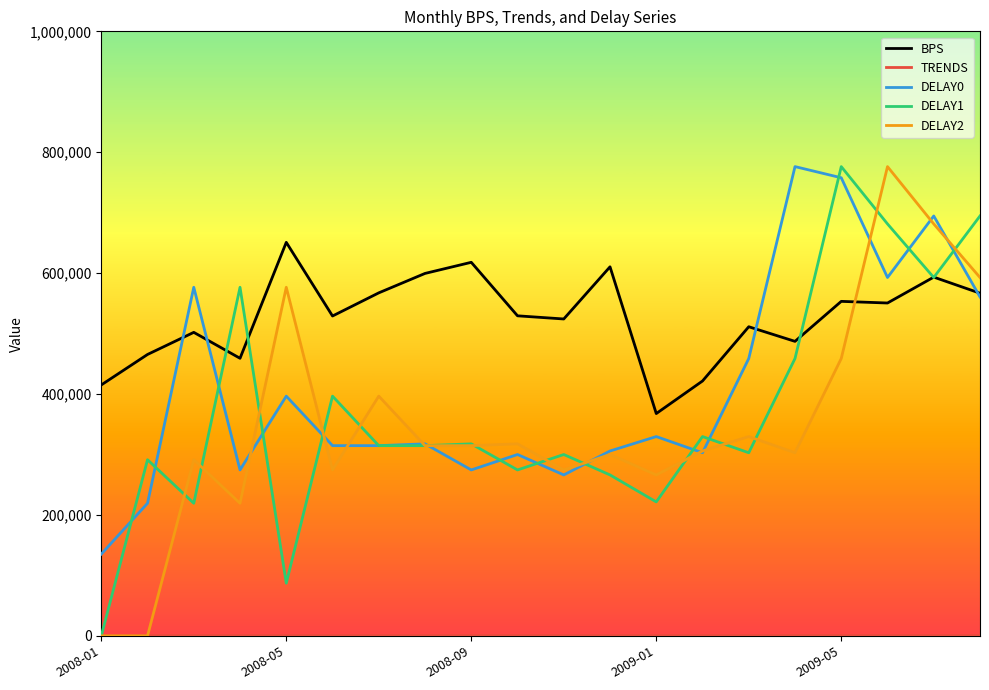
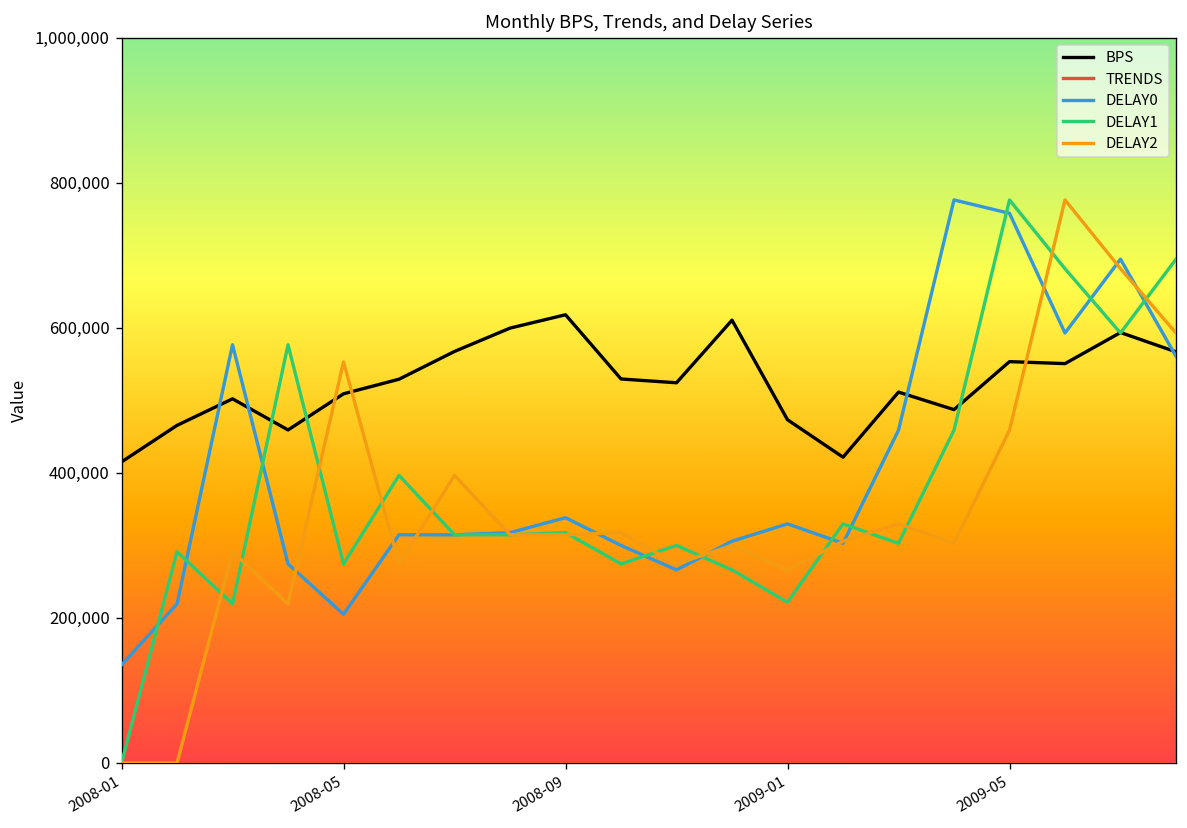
BPS, 2008-05: 650,000 -> 510,000
DELAY0, 2008-05: 400,000 -> 210,000
DELAY1, 2008-05: 90,000 -> 270,000
DELAY2, 2008-05: 580,000 -> 550,000
DELAY0, 2008-09: 270,000 -> 340,000
BPS, 2009-01: 370,000 -> 470,000
